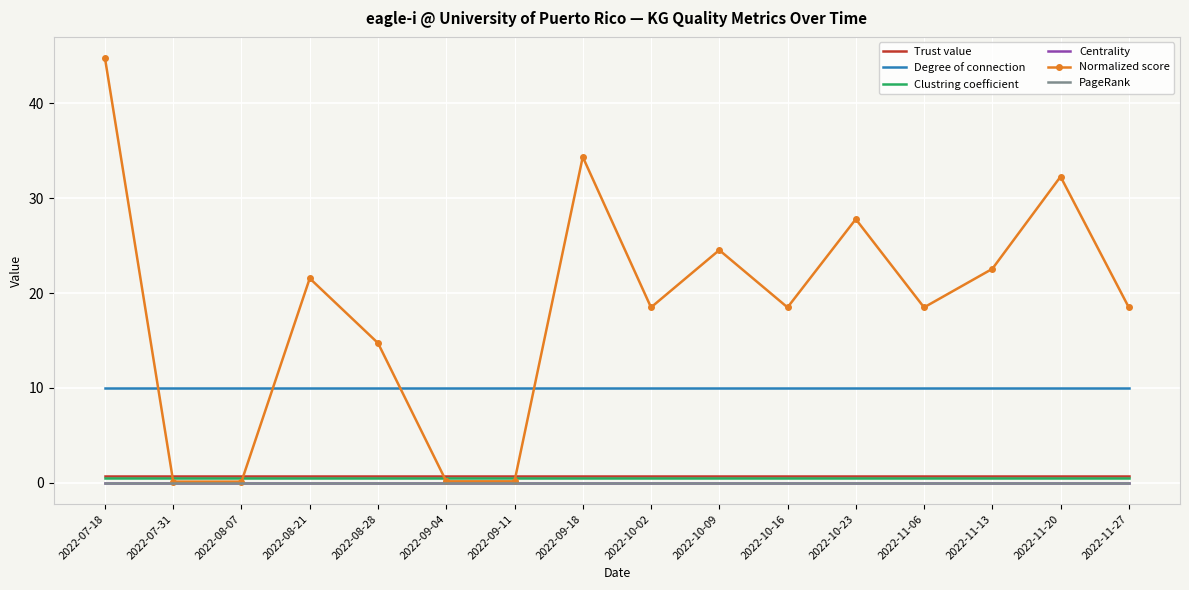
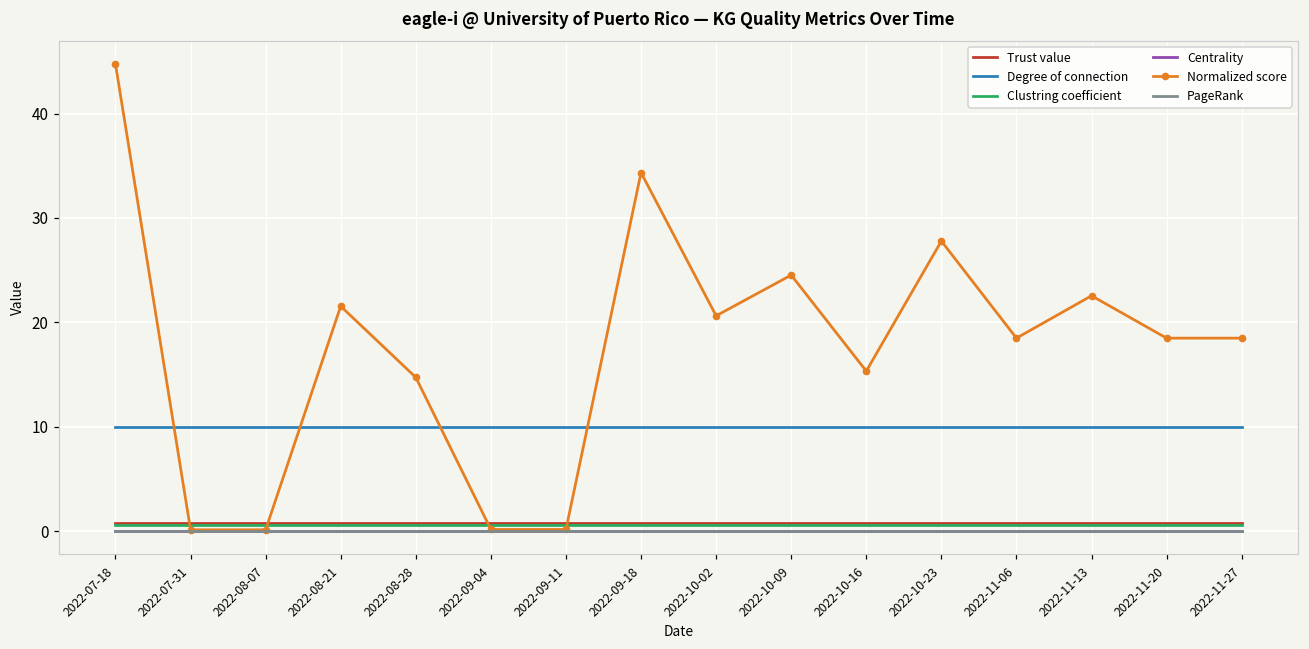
Normalized score, 2022-10-02: 18 -> 21
Normalized score, 2022-10-16: 18 -> 15
Normalized score, 2022-11-20: 32 -> 18
